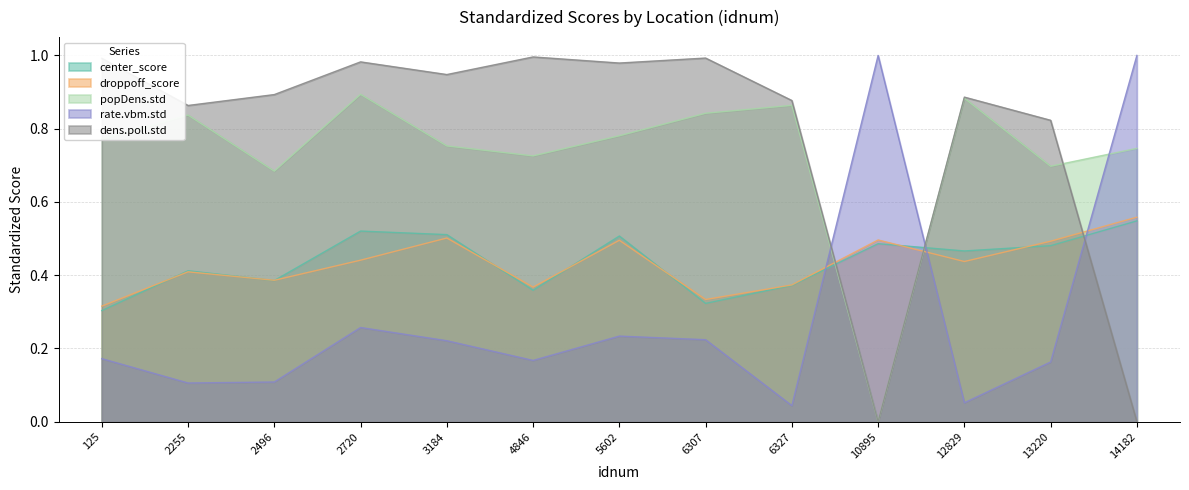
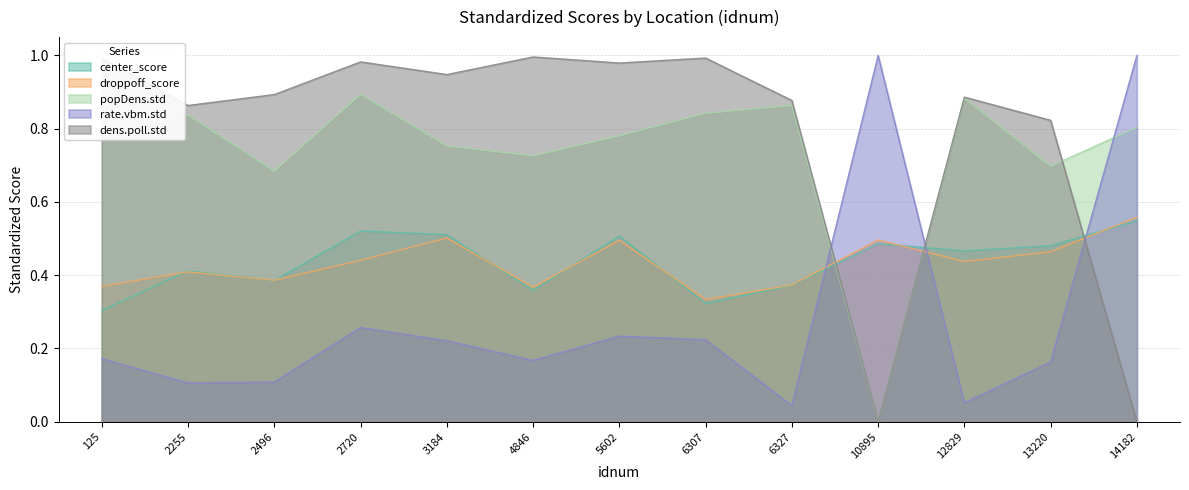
droppoff_score, 125: 0.32 -> 0.37
droppoff_score, 13220: 0.49 -> 0.46
popDens.std, 14182: 0.75 -> 0.80
